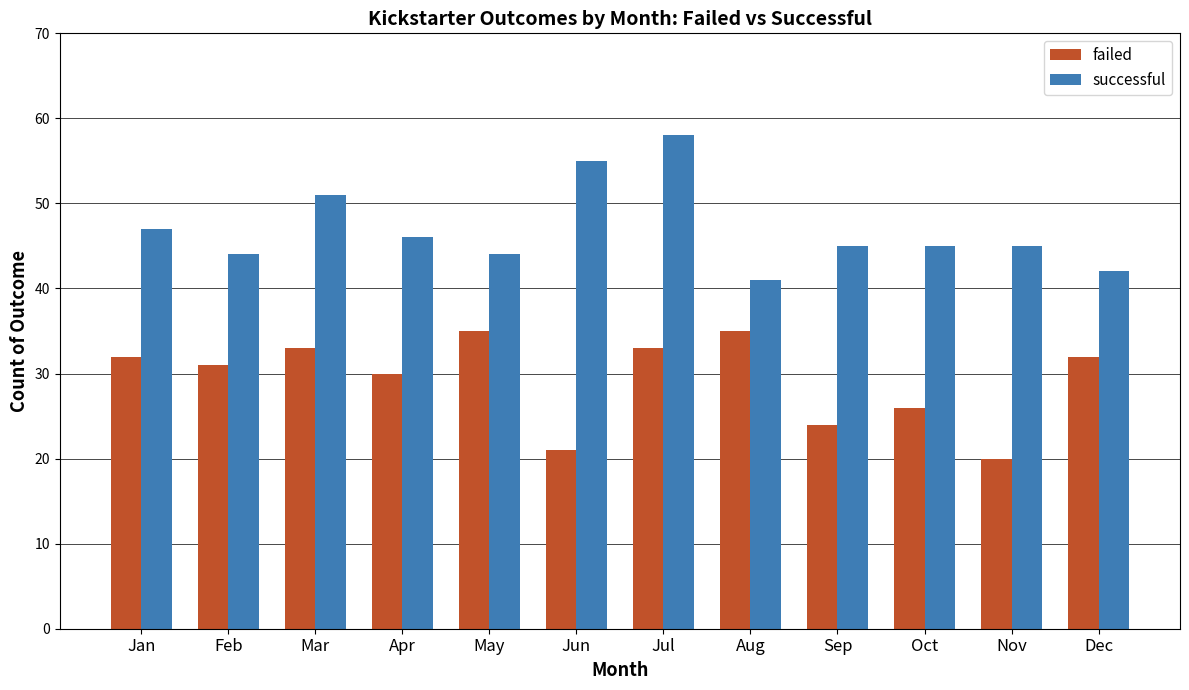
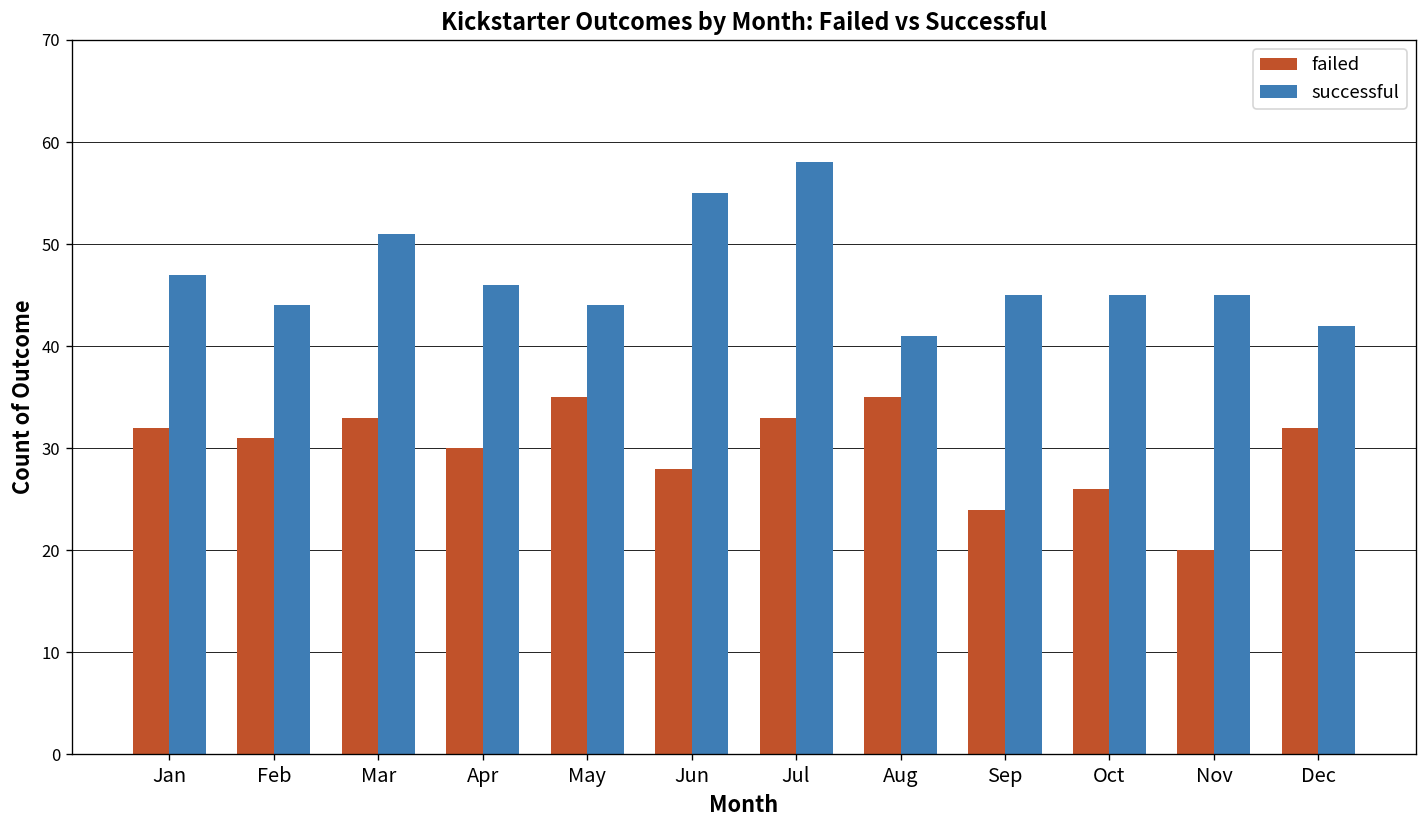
failed, Jun: 21 -> 28
